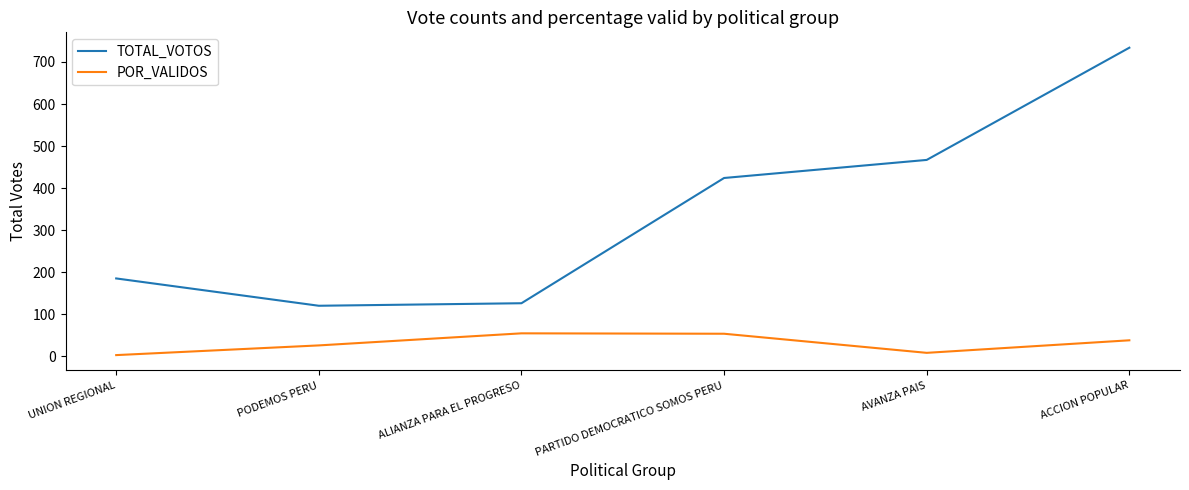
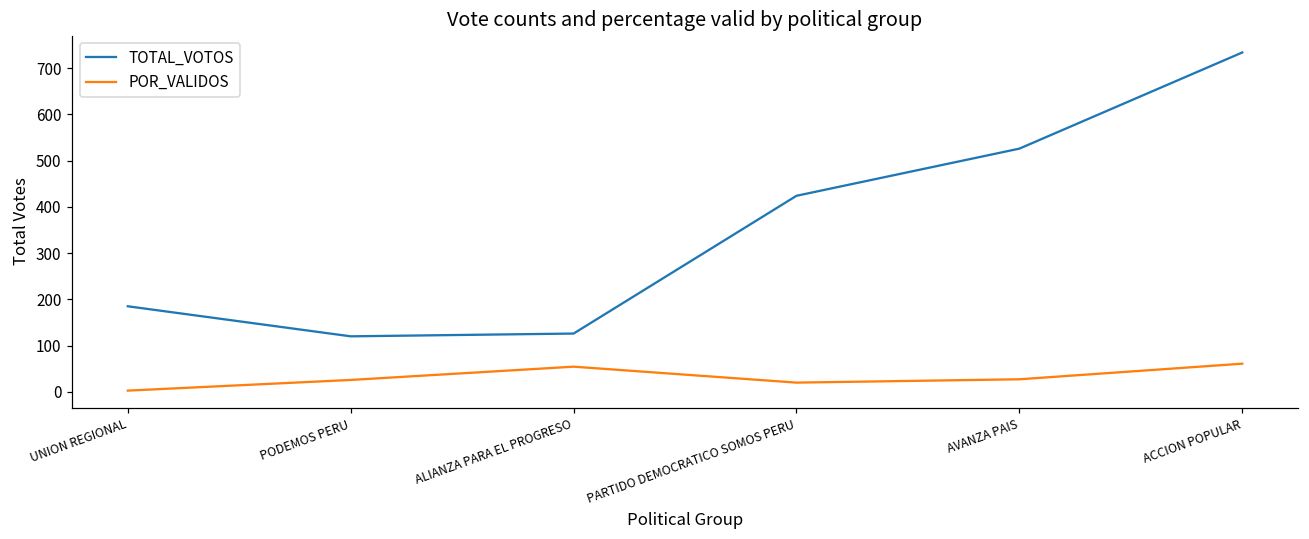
POR_VALIDOS, PARTIDO DEMOCRATICO SOMOS PERU: 50 -> 20
TOTAL_VOTOS, AVANZA PAIS: 470 -> 530
POR_VALIDOS, AVANZA PAIS: 10 -> 30
POR_VALIDOS, ACCION POPULAR: 40 -> 60
